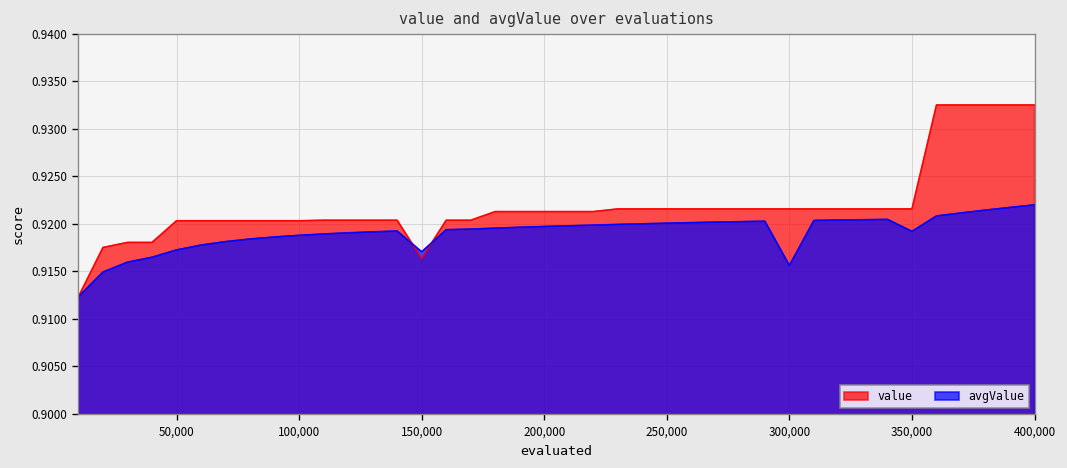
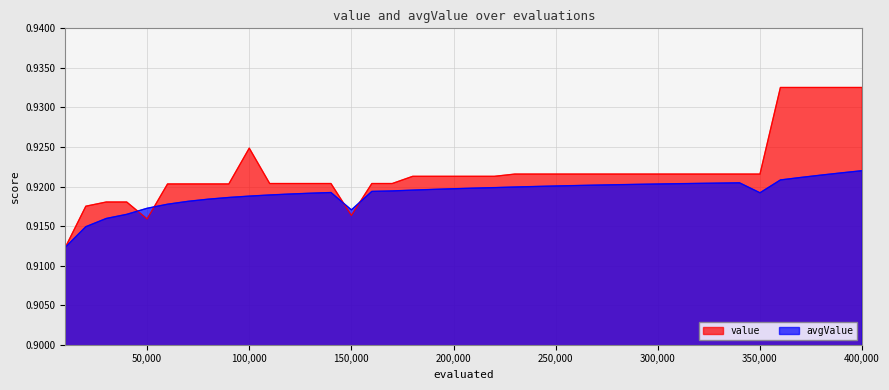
value, 50,000: 0.920 -> 0.916
value, 100,000: 0.920 -> 0.925
avgValue, 300,000: 0.916 -> 0.920
